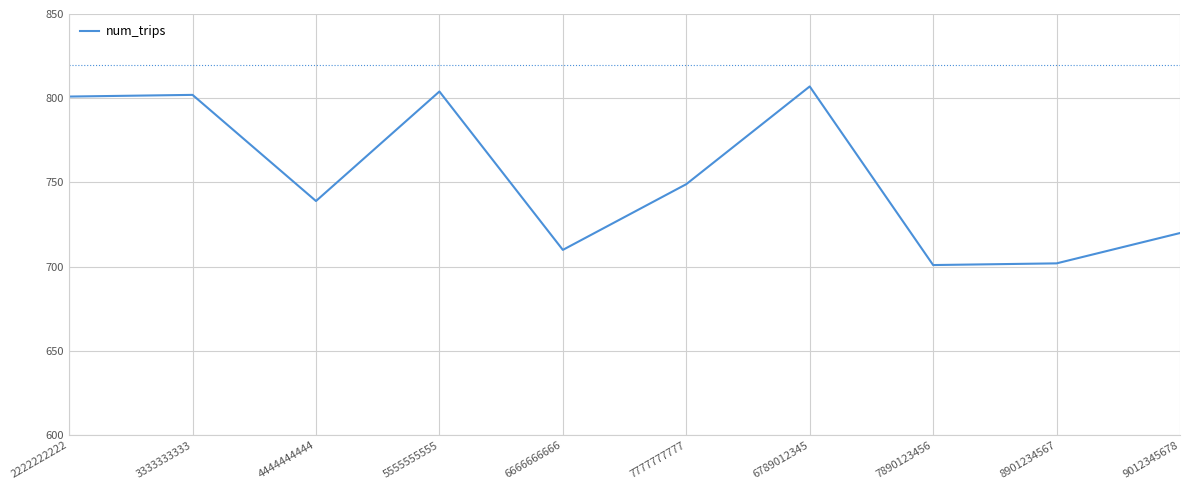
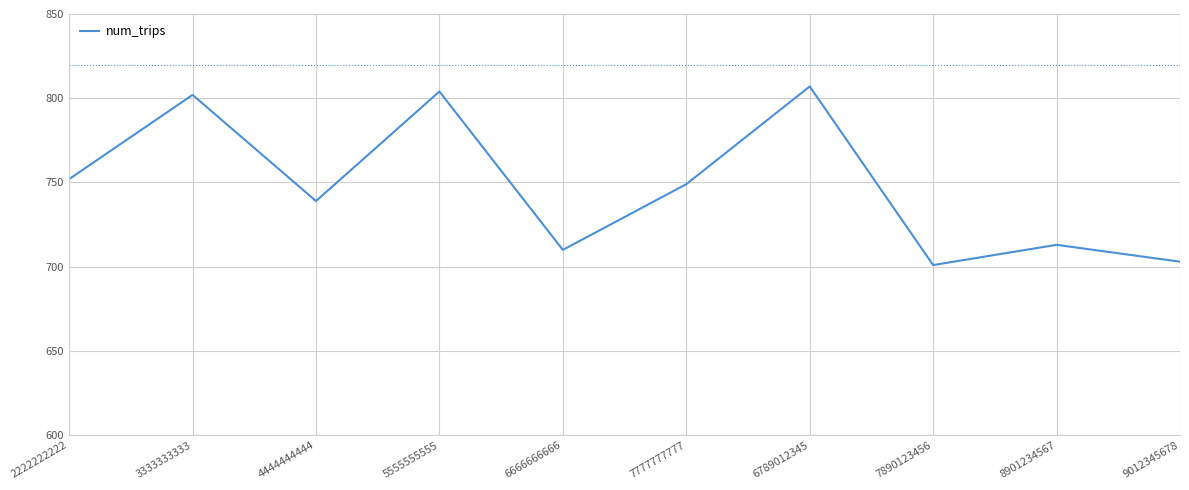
2222222222: 801 -> 752
8901234567: 702 -> 713
9012345678: 720 -> 703
